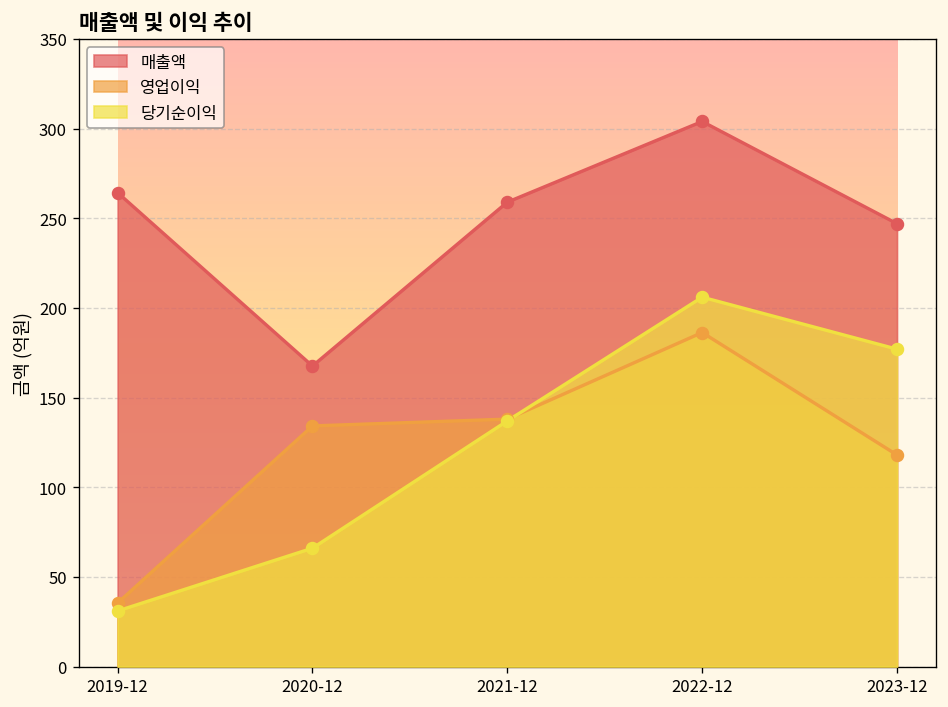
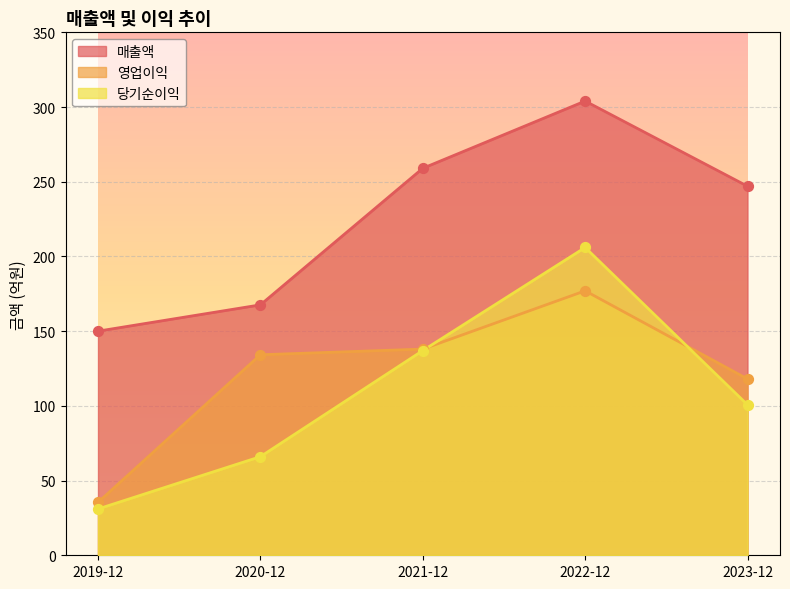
매출액, 2019-12: 264 -> 150
영업이익, 2022-12: 186 -> 177
당기순이익, 2023-12: 177 -> 101
